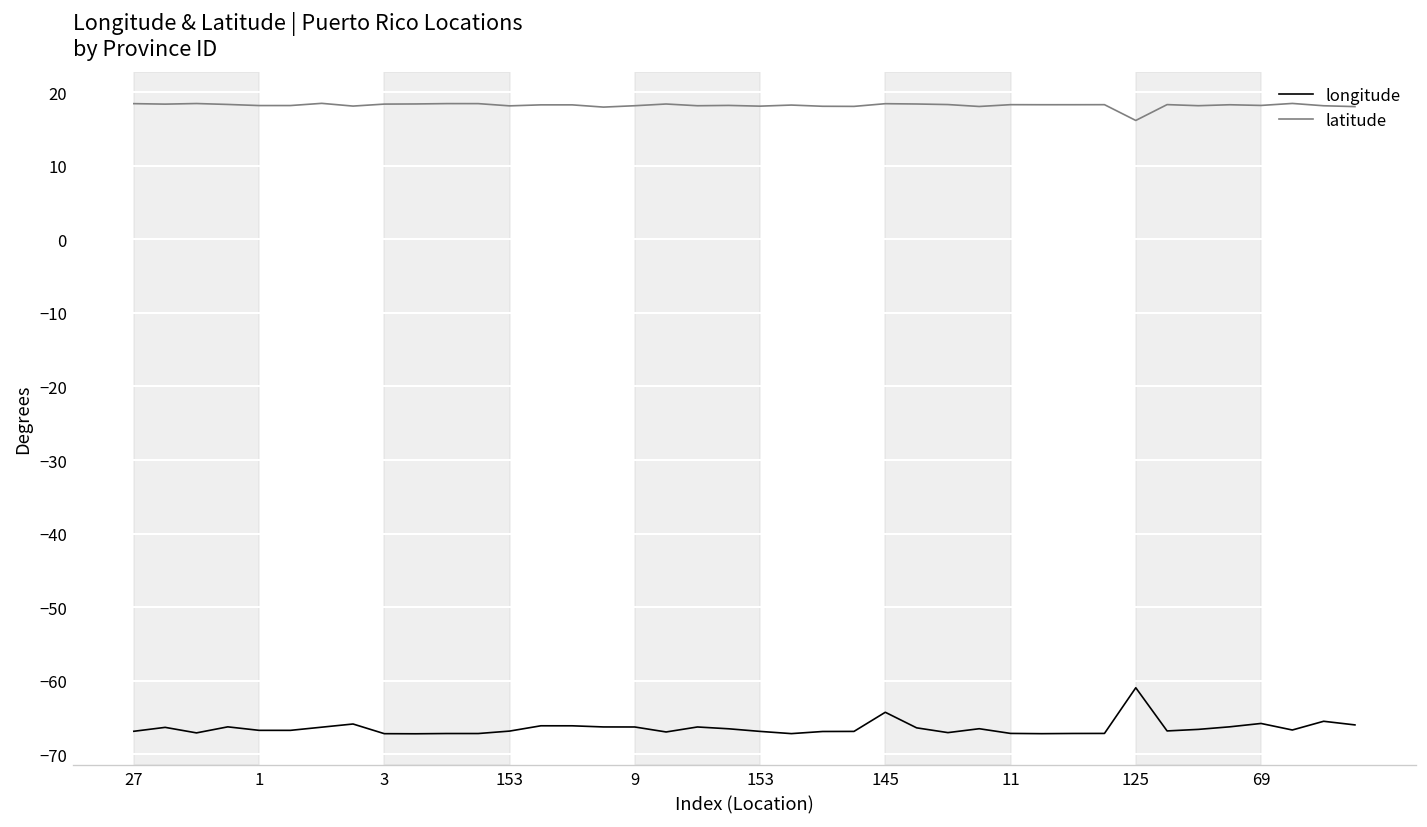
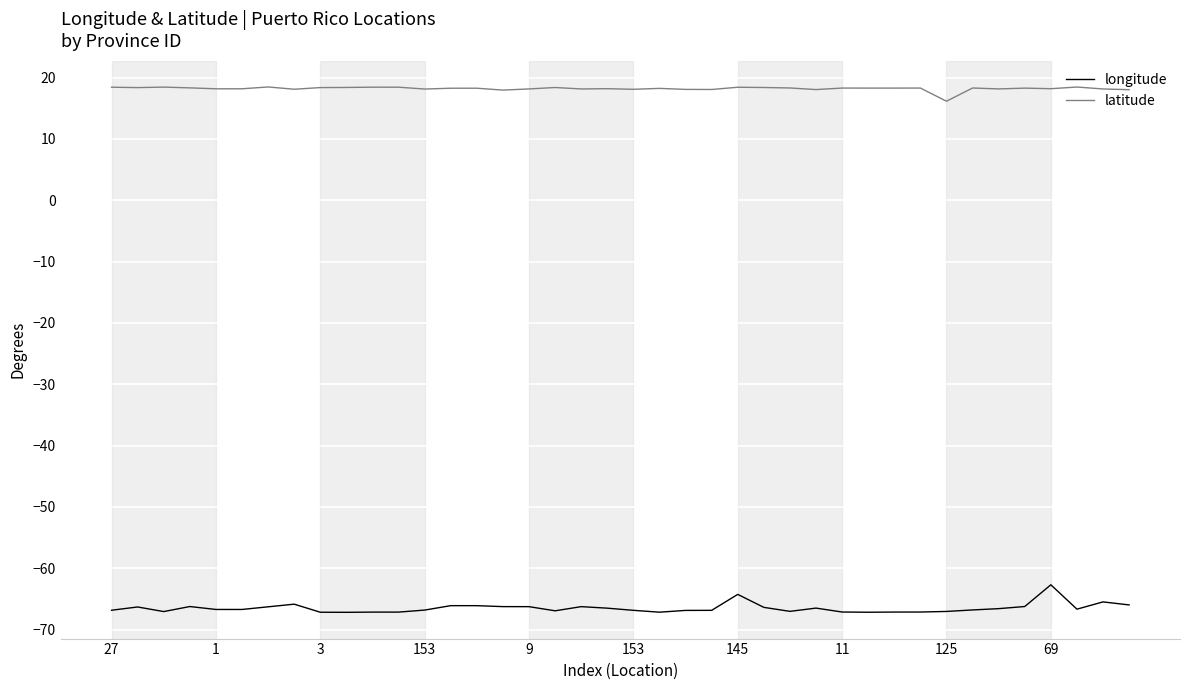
longitude, 125: -61 -> -67
longitude, 69: -66 -> -63
